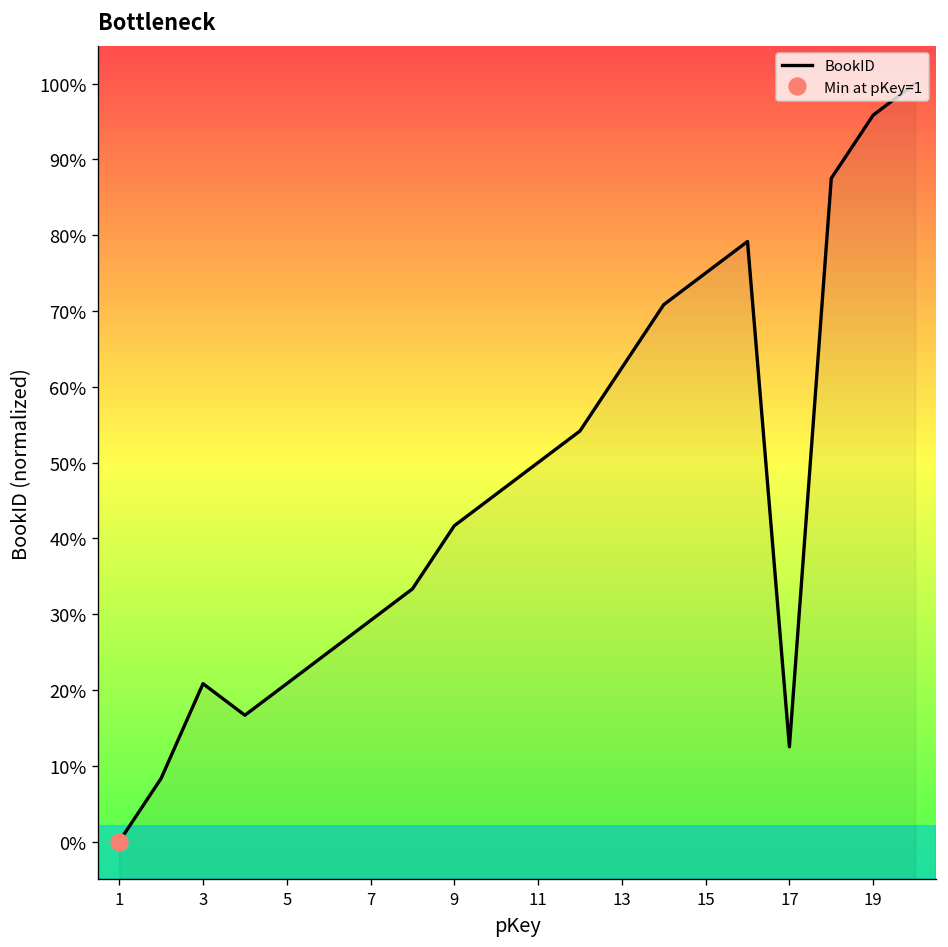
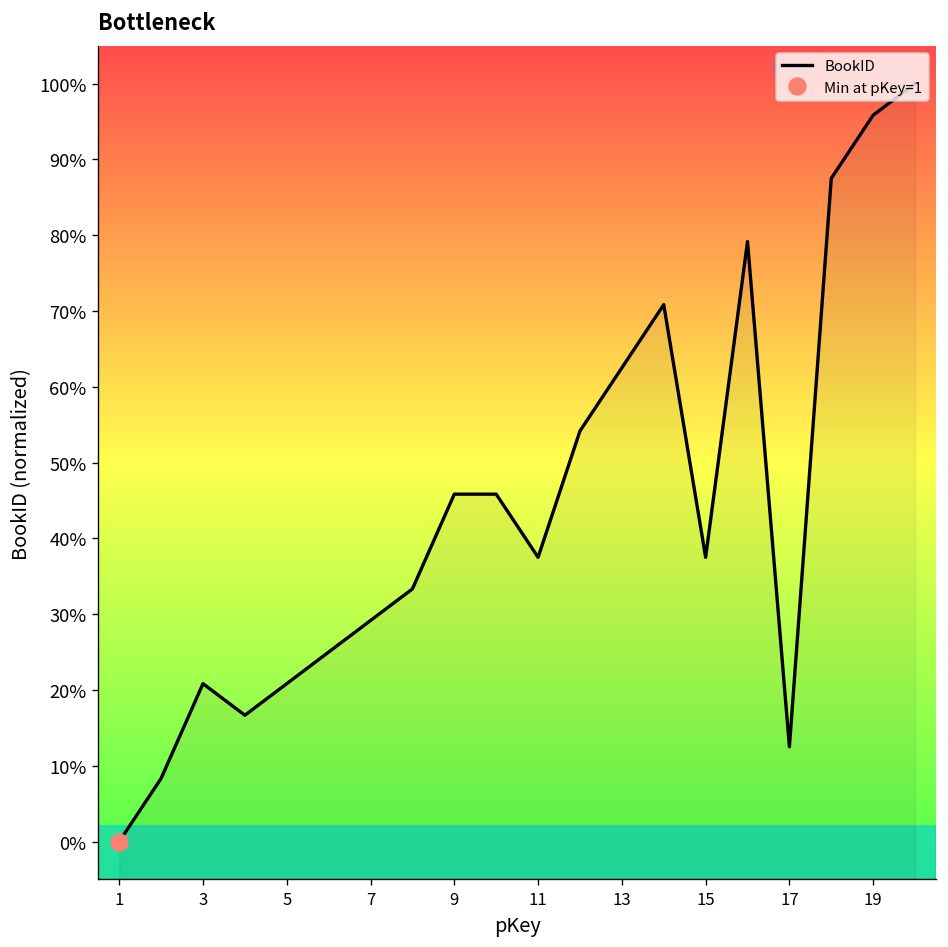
BookID, 9: 42% -> 46%
BookID, 11: 50% -> 38%
BookID, 15: 75% -> 38%
